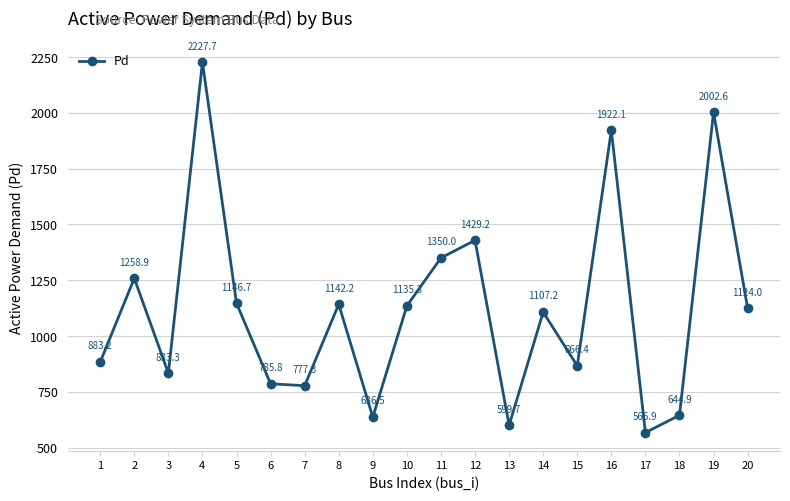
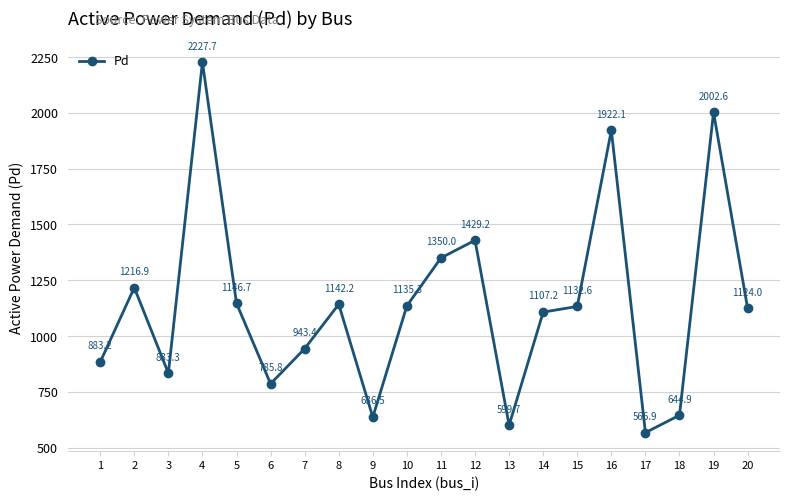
2: 1258.9 -> 1216.9
7: 777.3 -> 943.4
15: 866.4 -> 1132.6
